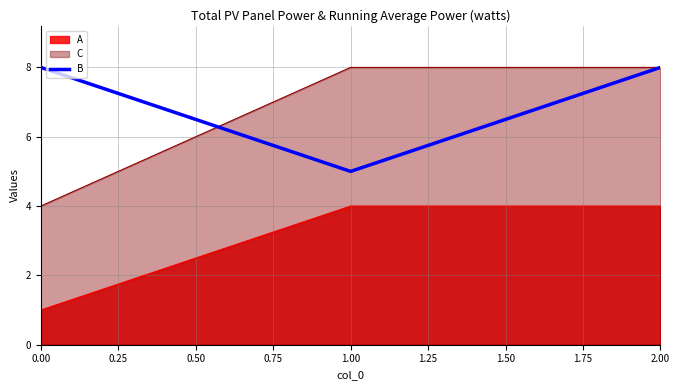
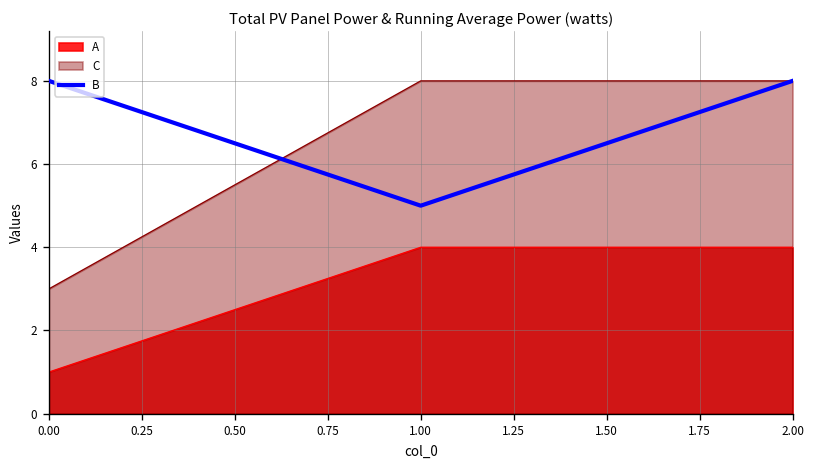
C, 0.00: 4 -> 3
